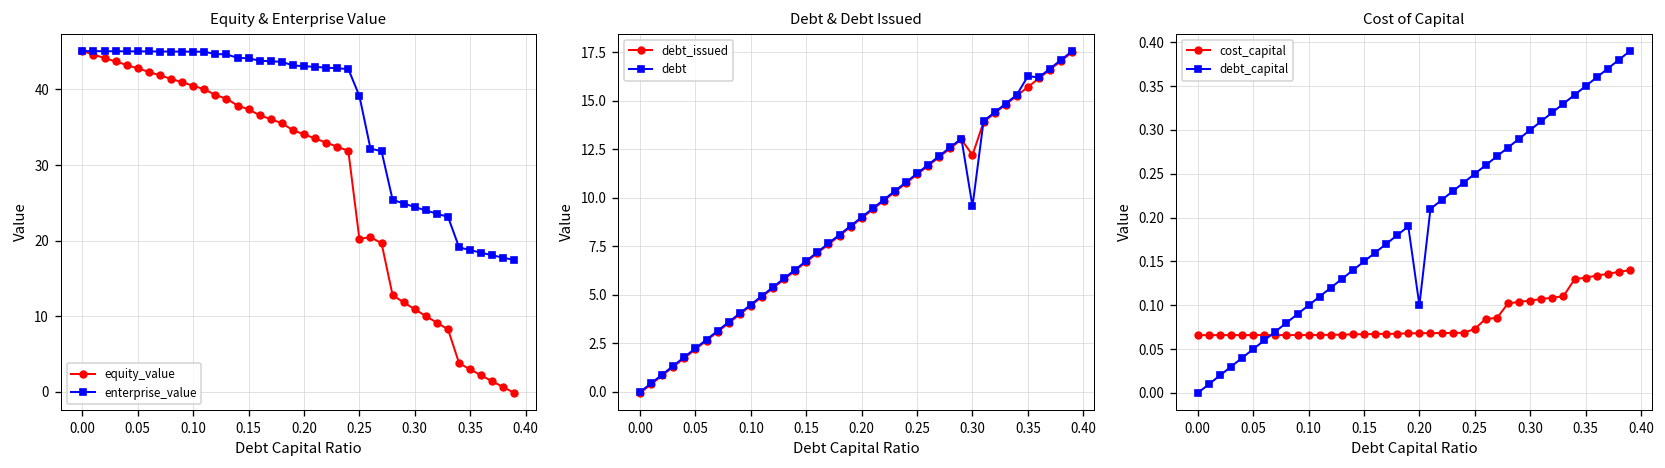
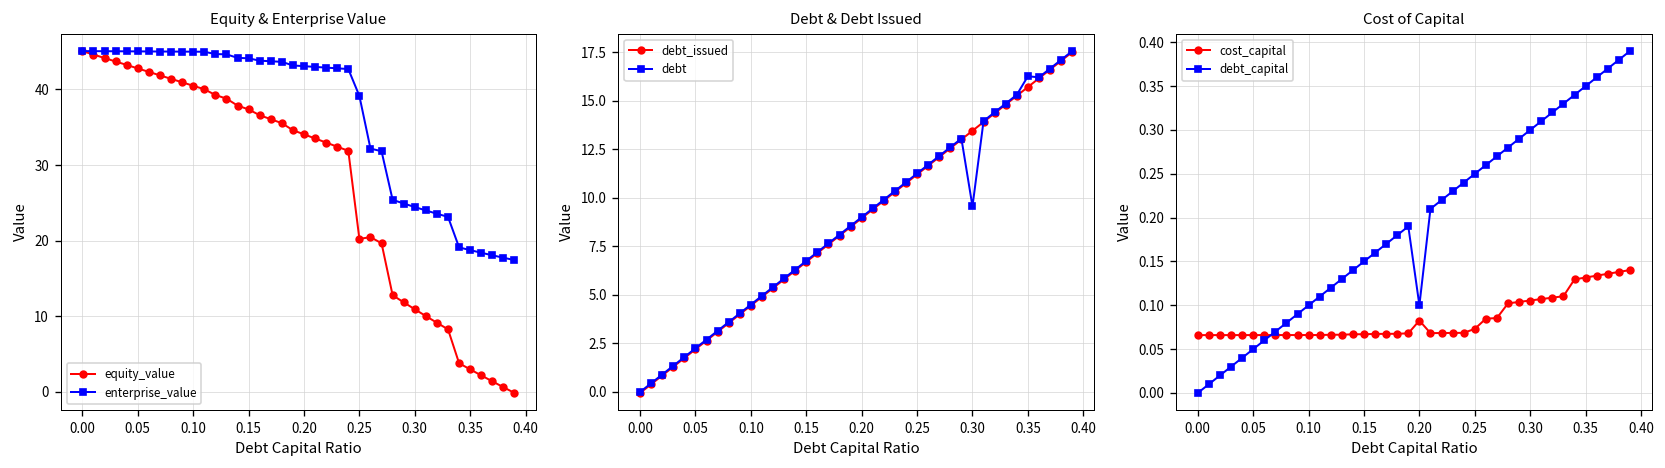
Debt & Debt Issued, debt_issued, 0.30: 12.2 -> 13.5
Cost of Capital, cost_capital, 0.20: 0.07 -> 0.08
